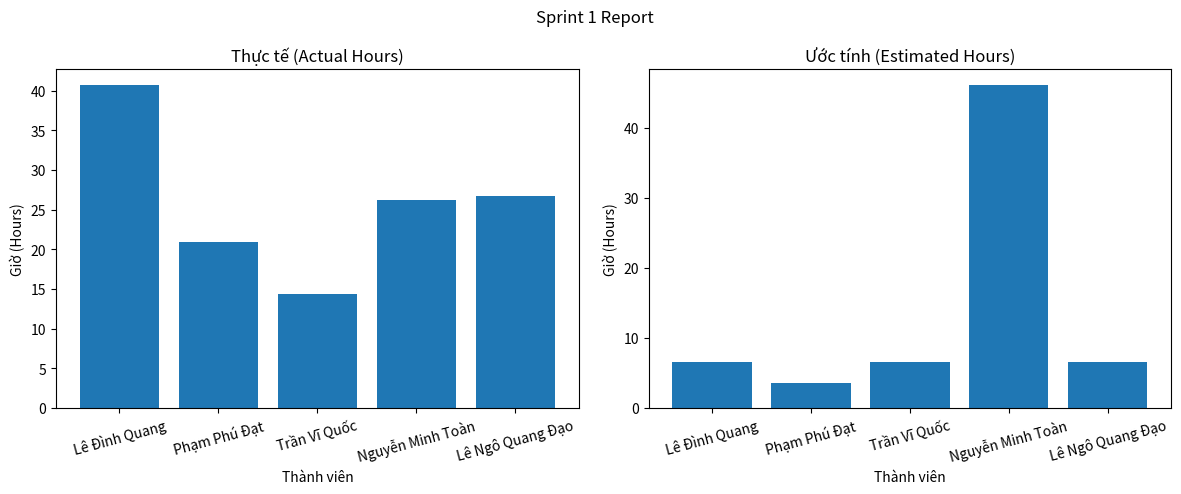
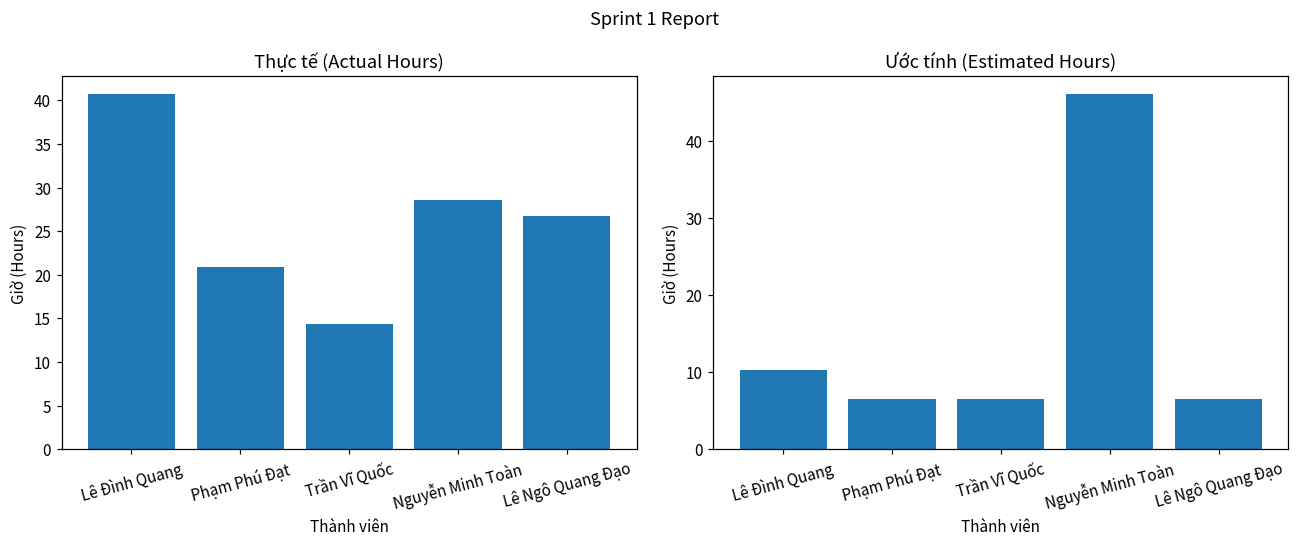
Thực tế (Actual Hours), Nguyễn Minh Toàn: 26 -> 29
Ước tính (Estimated Hours), Lê Đình Quang: 7 -> 10
Ước tính (Estimated Hours), Phạm Phú Đạt: 4 -> 7
